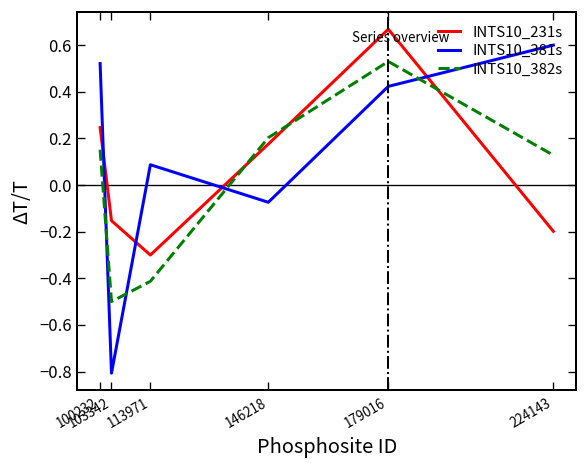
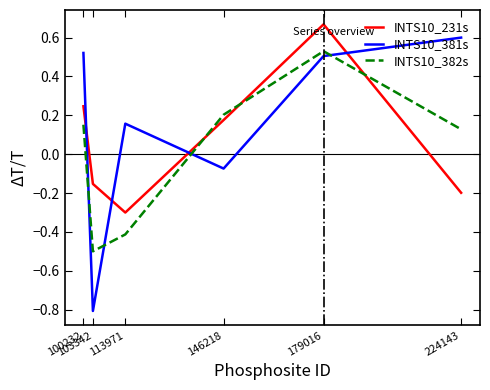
INTS10_381s, 113971: 0.09 -> 0.16
INTS10_381s, 179016: 0.42 -> 0.51
